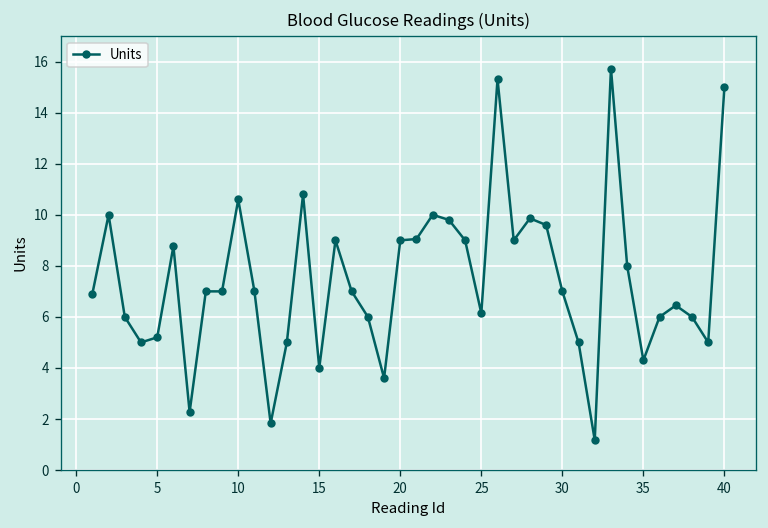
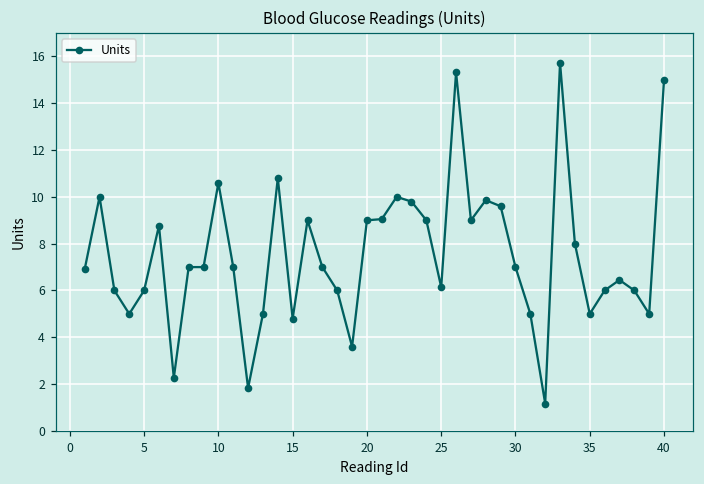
5: 5.2 -> 6.0
15: 4.0 -> 4.8
35: 4.3 -> 5.0
